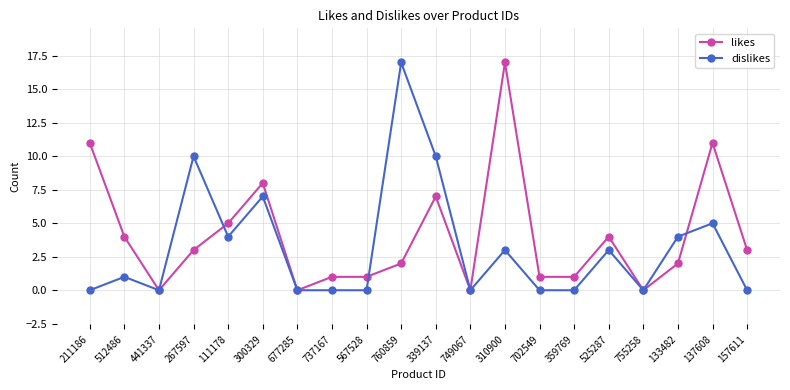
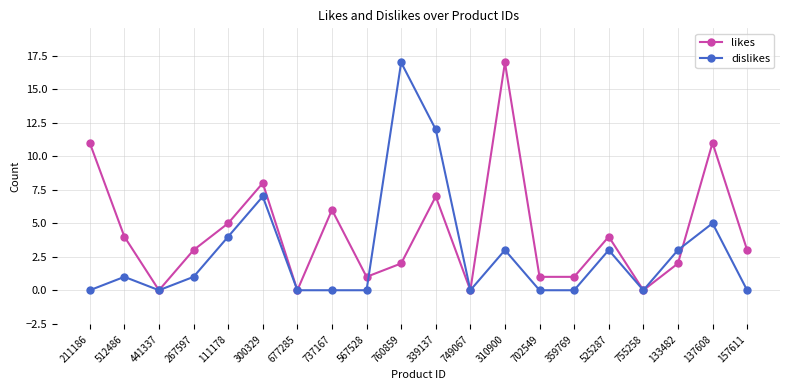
dislikes, 267597: 10 -> 1
likes, 737167: 1 -> 6
dislikes, 339137: 10 -> 12
dislikes, 133482: 4 -> 3
